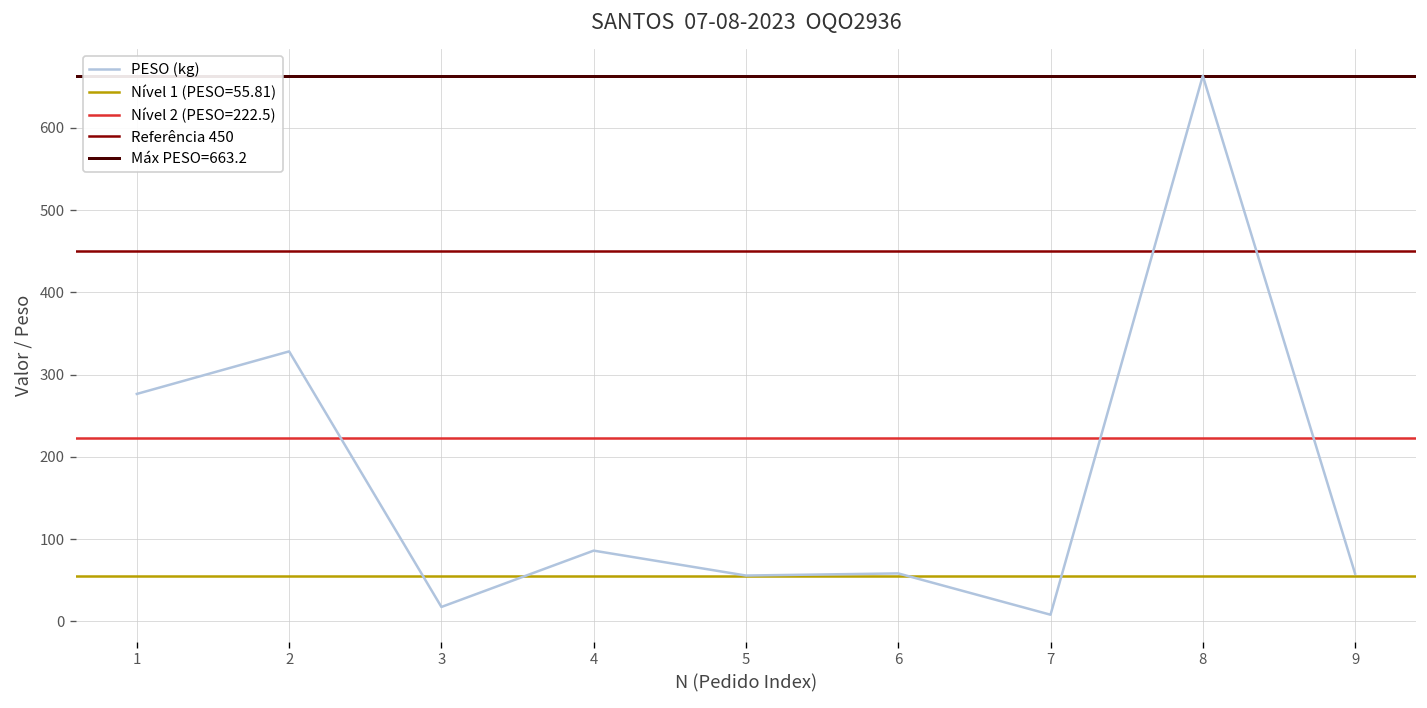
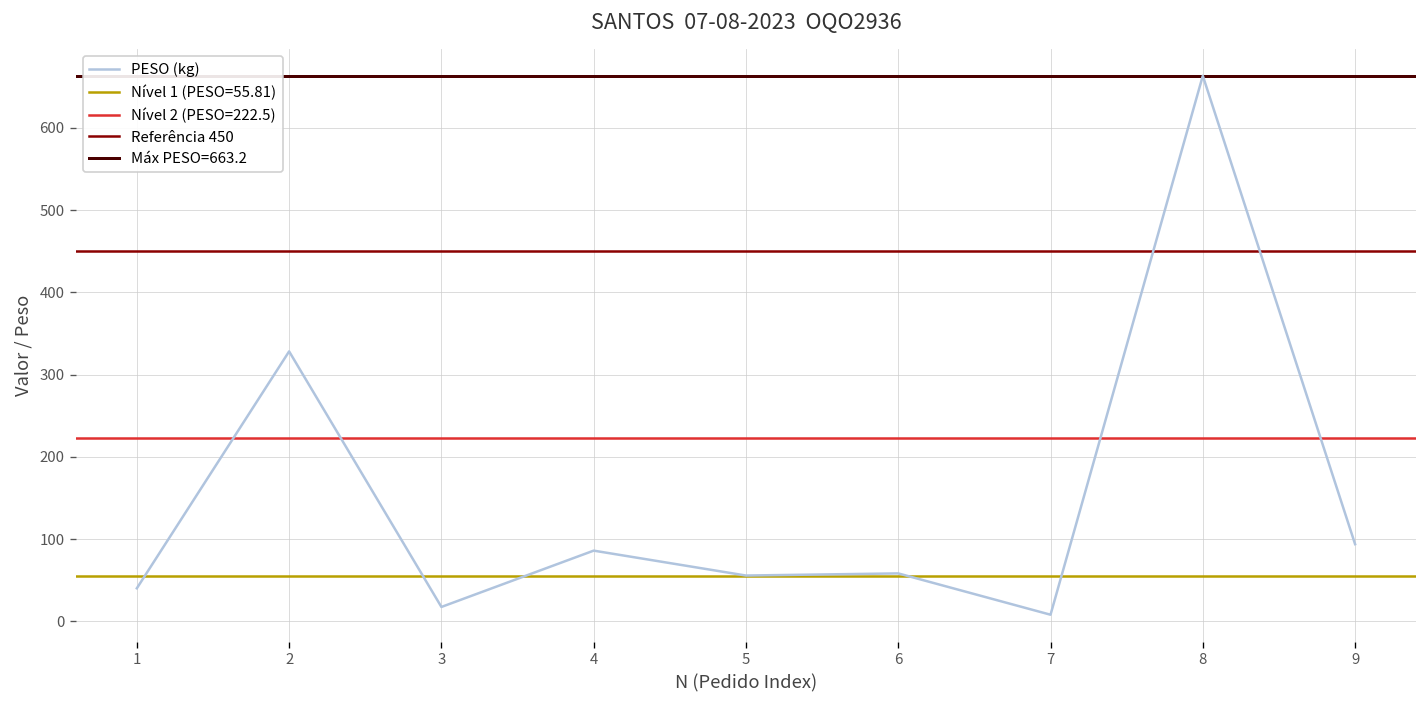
1: 280 -> 40
9: 60 -> 90
